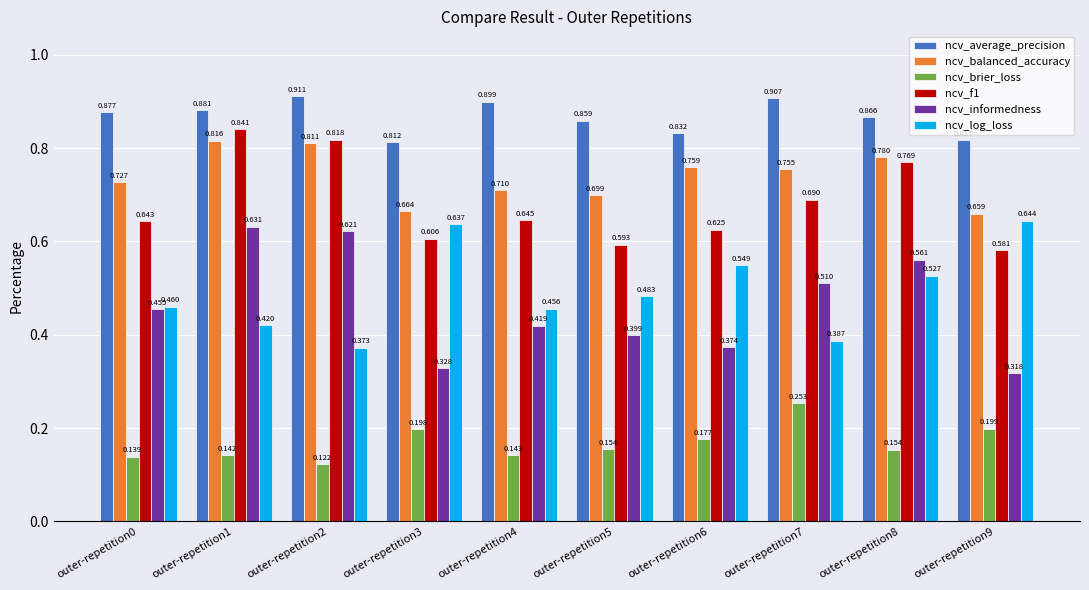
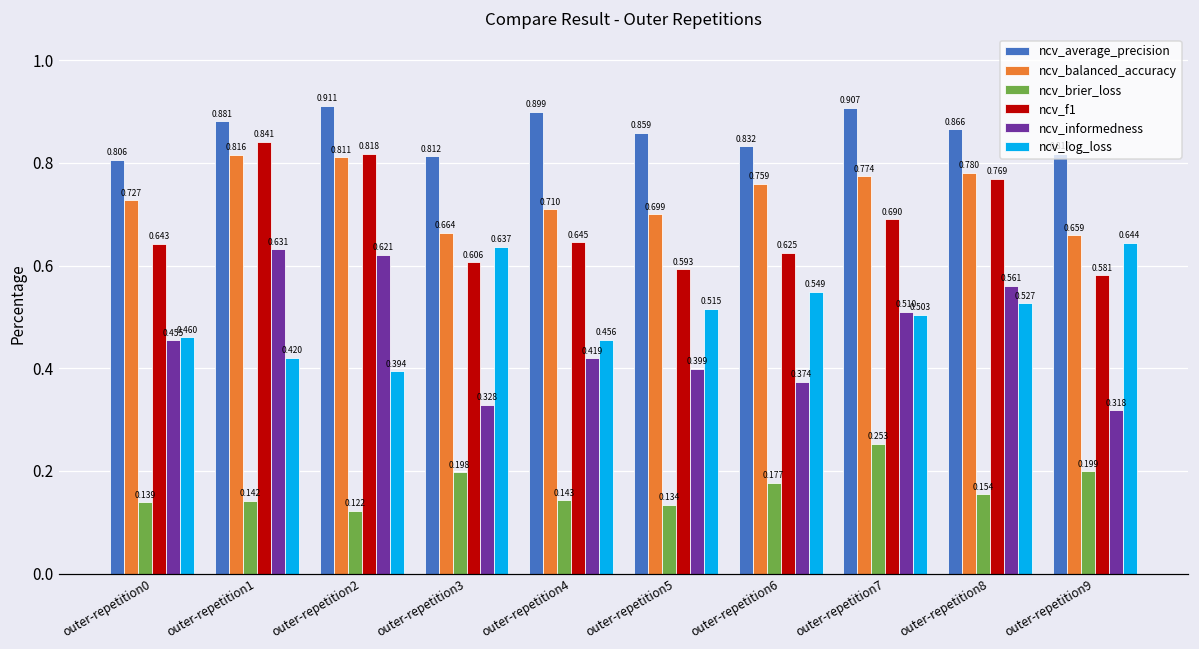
ncv_average_precision, outer-repetition0: 0.877 -> 0.806
ncv_log_loss, outer-repetition2: 0.373 -> 0.394
ncv_brier_loss, outer-repetition5: 0.154 -> 0.134
ncv_log_loss, outer-repetition5: 0.483 -> 0.515
ncv_balanced_accuracy, outer-repetition7: 0.755 -> 0.774
ncv_log_loss, outer-repetition7: 0.387 -> 0.503
